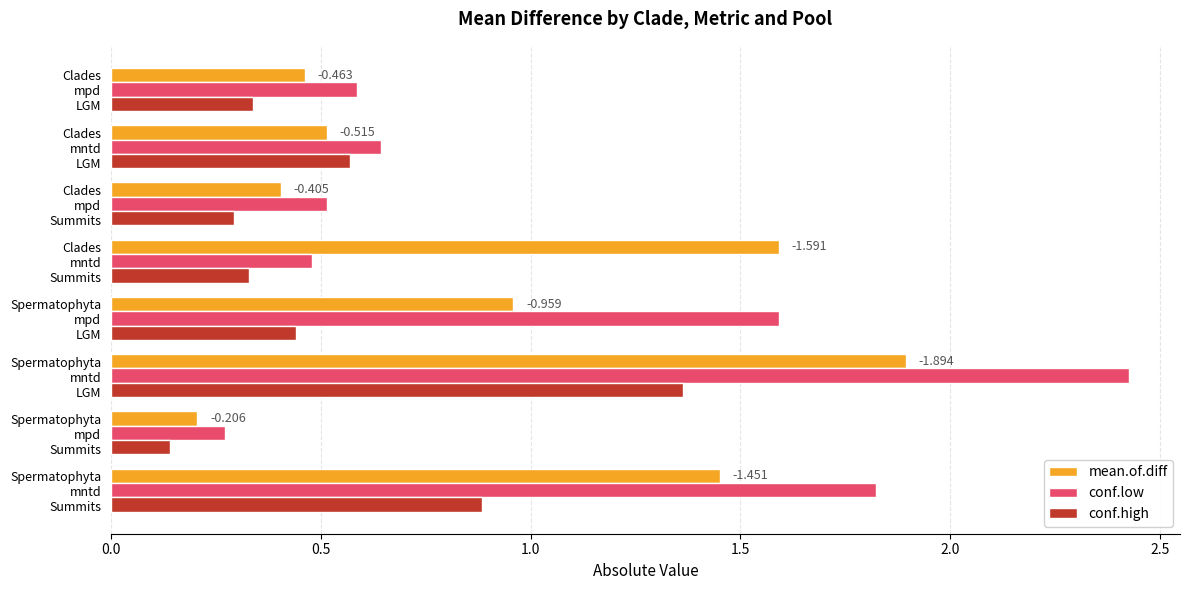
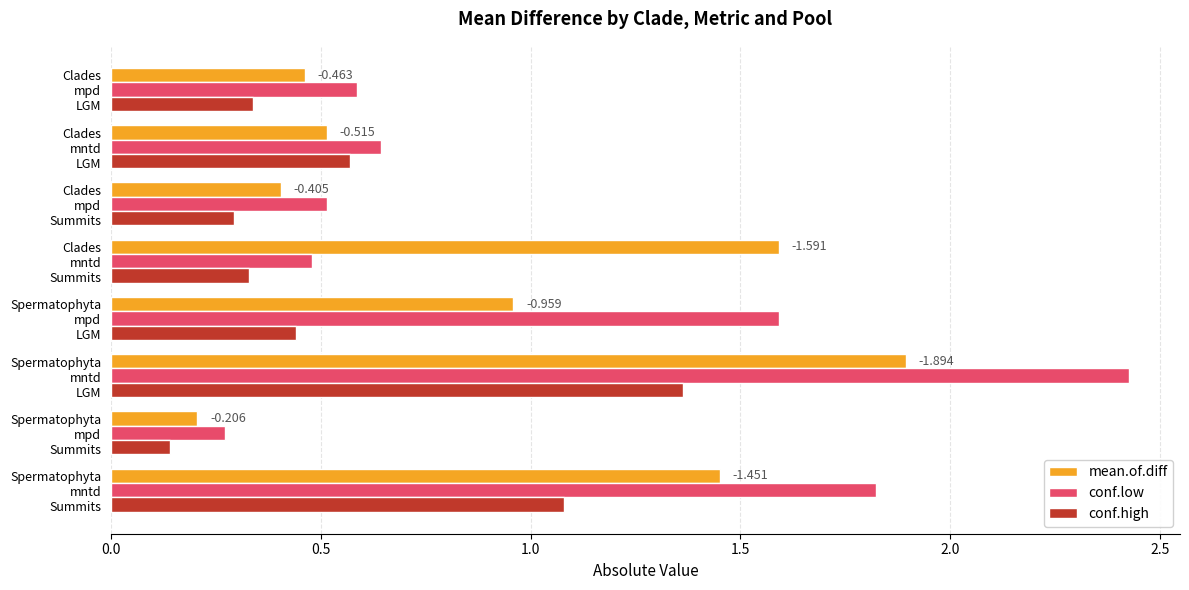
conf.high, Spermatophyta mntd Summits: 0.89 -> 1.08
